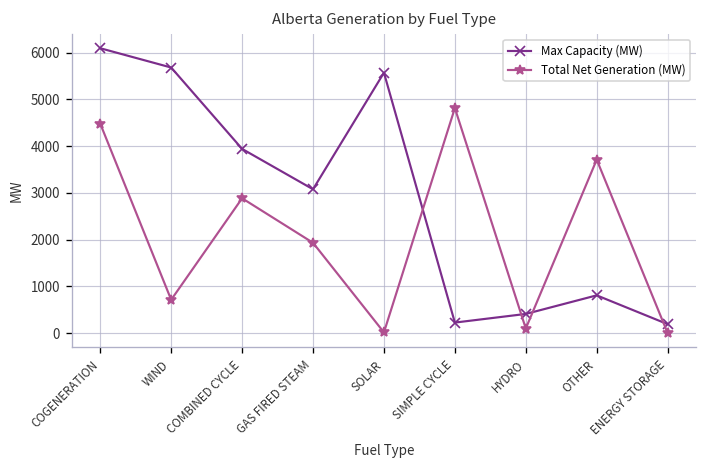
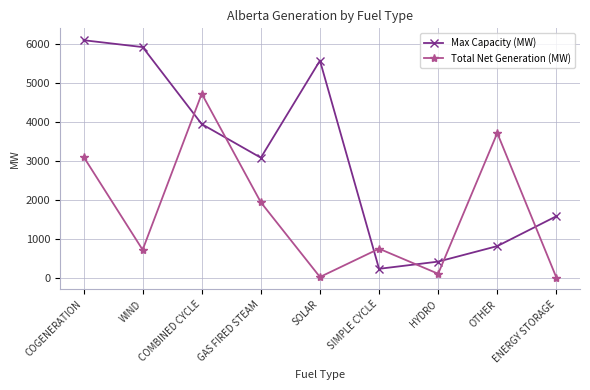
Total Net Generation (MW), COGENERATION: 4500 -> 3100
Max Capacity (MW), WIND: 5700 -> 5900
Total Net Generation (MW), COMBINED CYCLE: 2900 -> 4700
Total Net Generation (MW), SIMPLE CYCLE: 4800 -> 700
Max Capacity (MW), ENERGY STORAGE: 200 -> 1600
